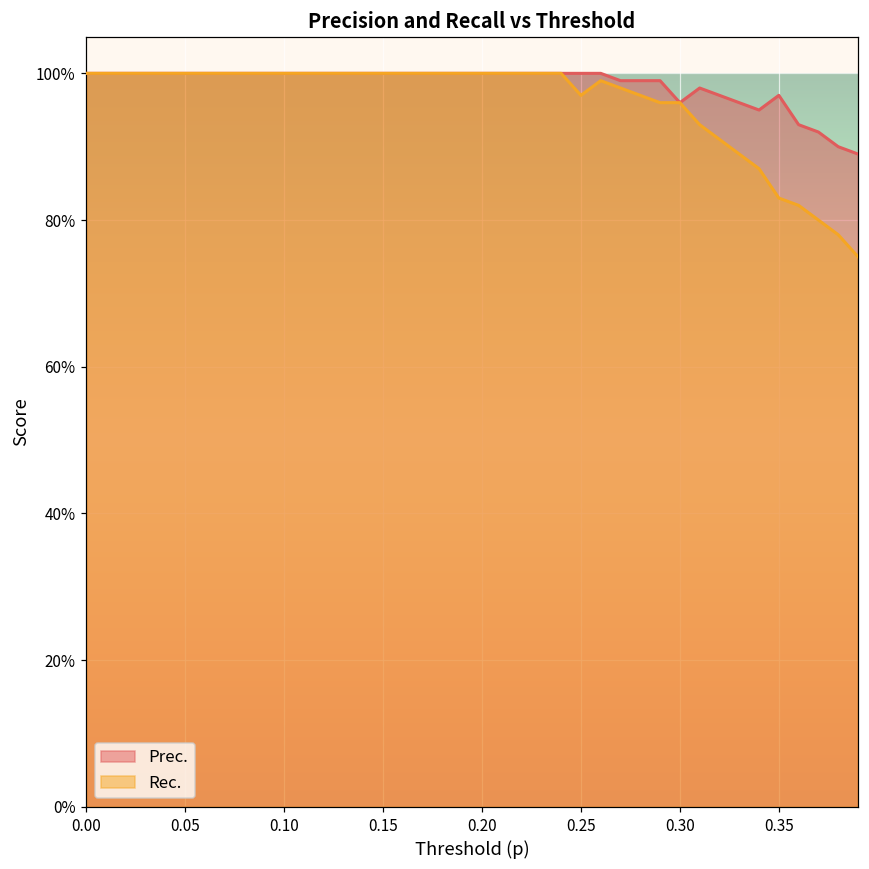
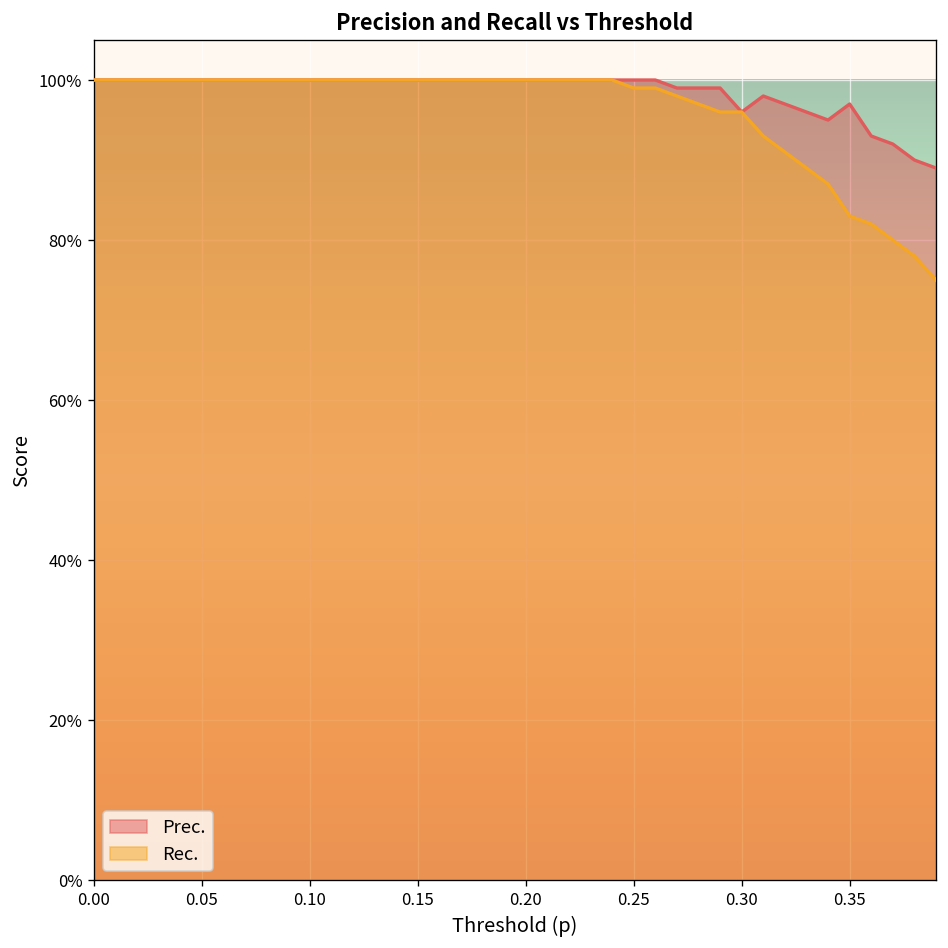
Rec., 0.25: 97% -> 99%
